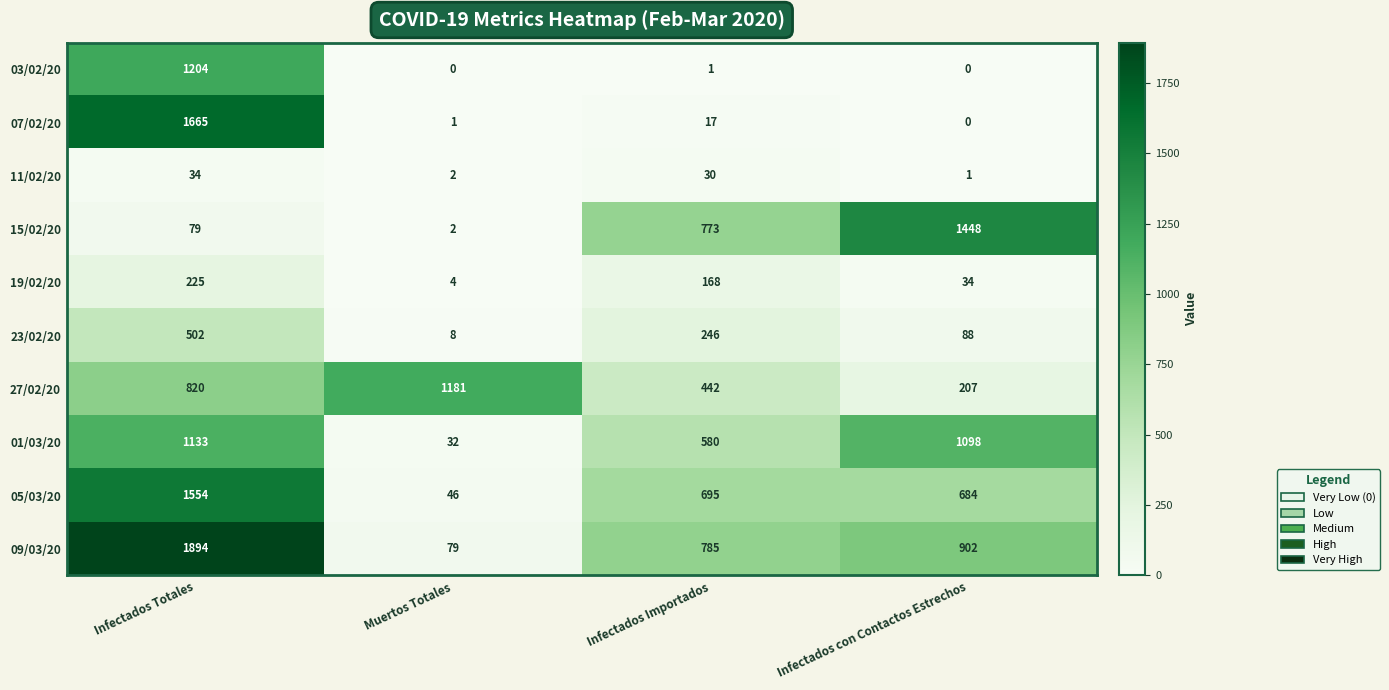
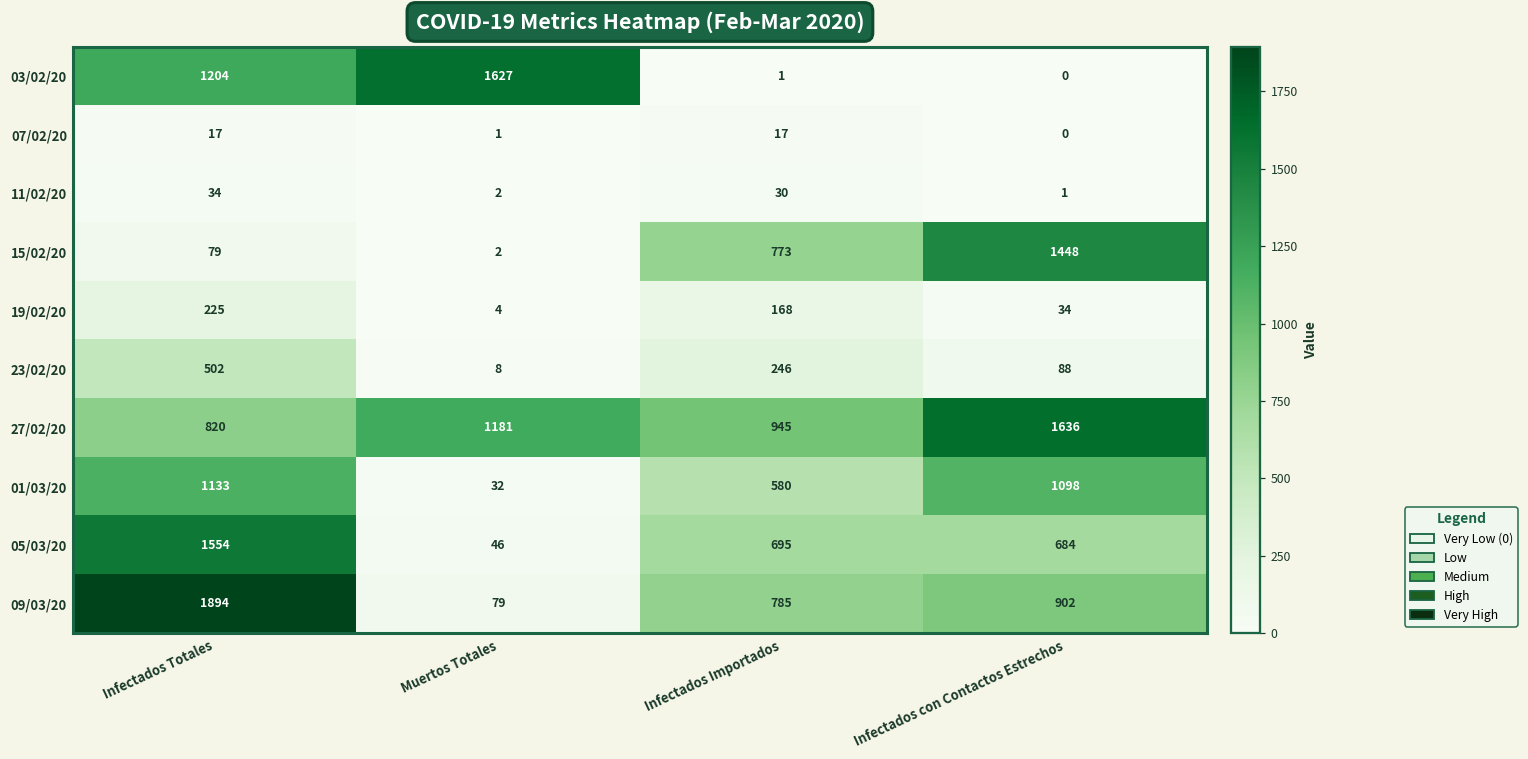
03/02/20, Muertos Totales: 0 -> 1627
07/02/20, Infectados Totales: 1665 -> 17
27/02/20, Infectados Importados: 442 -> 945
27/02/20, Infectados con Contactos Estrechos: 207 -> 1636
